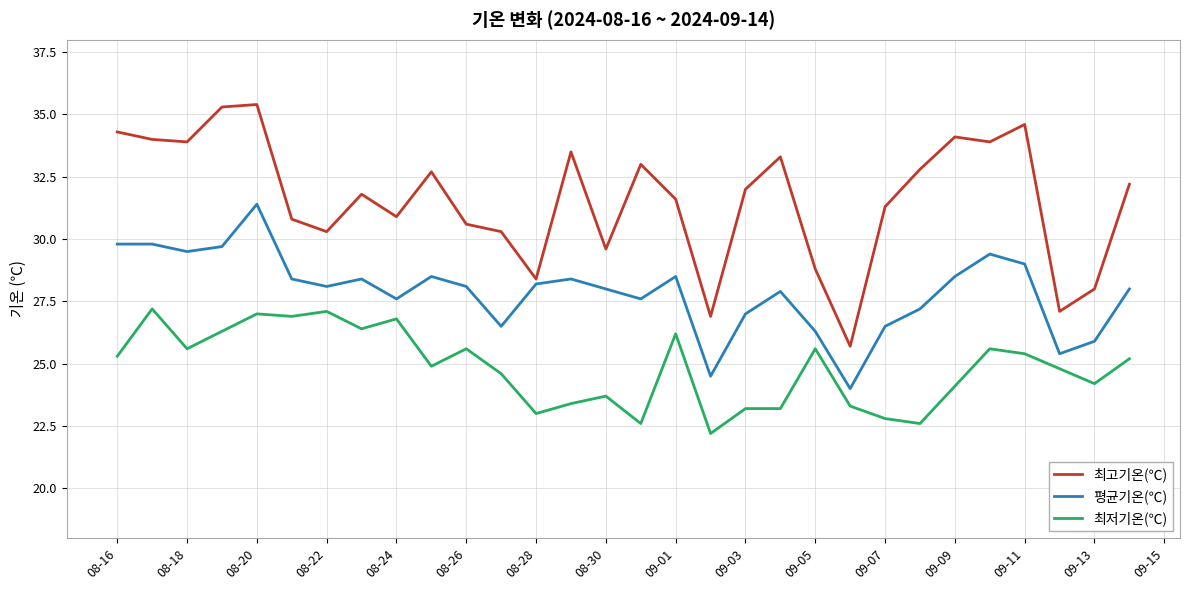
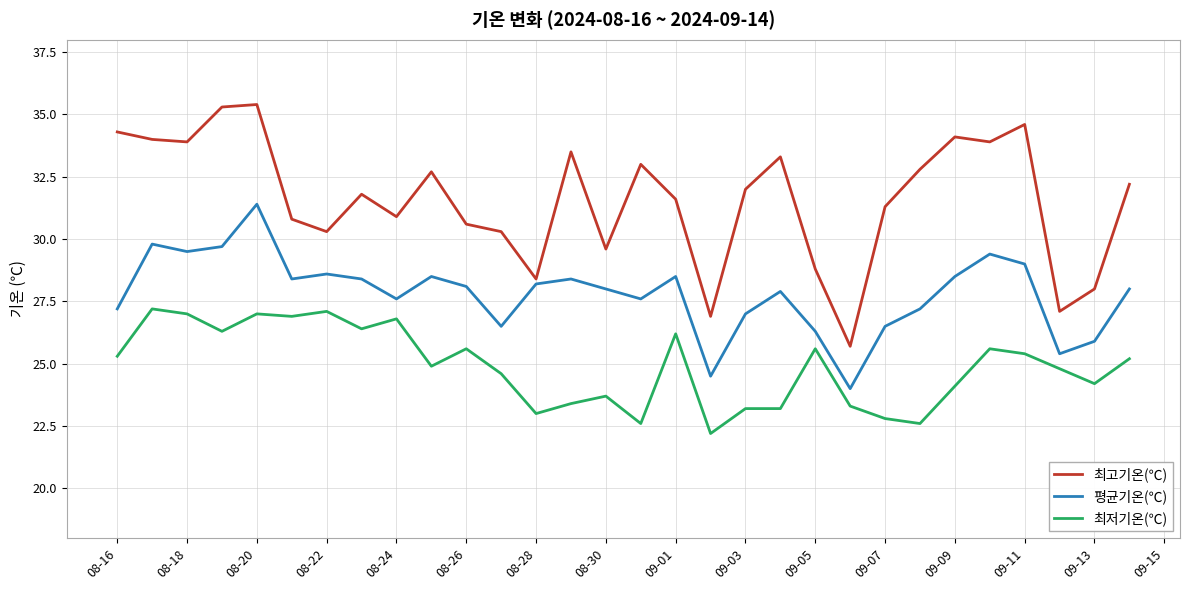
평균기온(℃), 08-16: 29.8 -> 27.2
최저기온(℃), 08-18: 25.6 -> 27.0
평균기온(℃), 08-22: 28.1 -> 28.6
